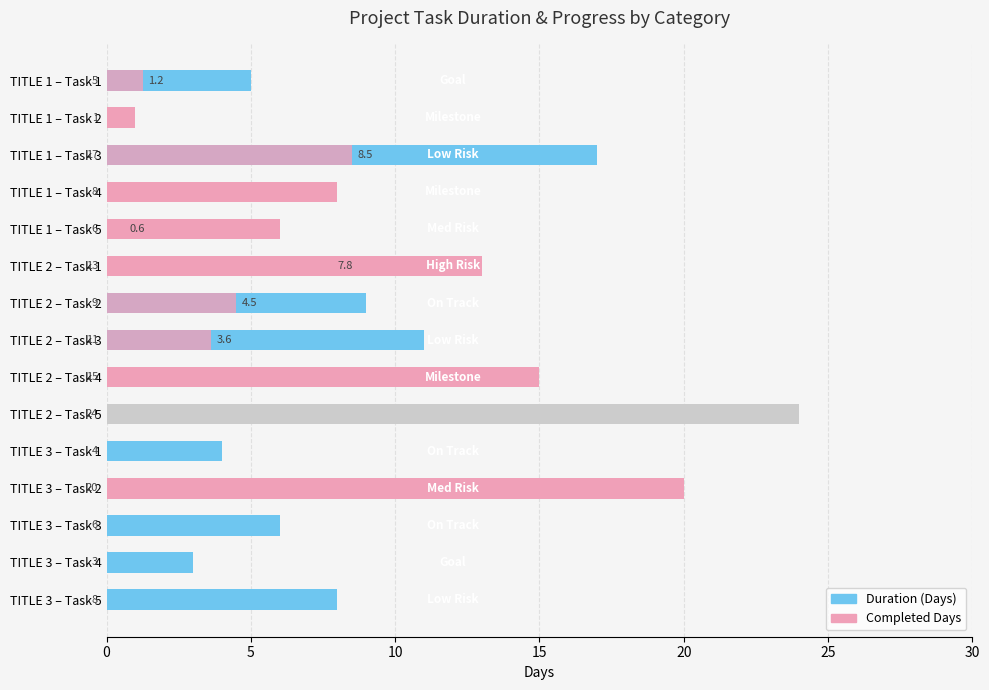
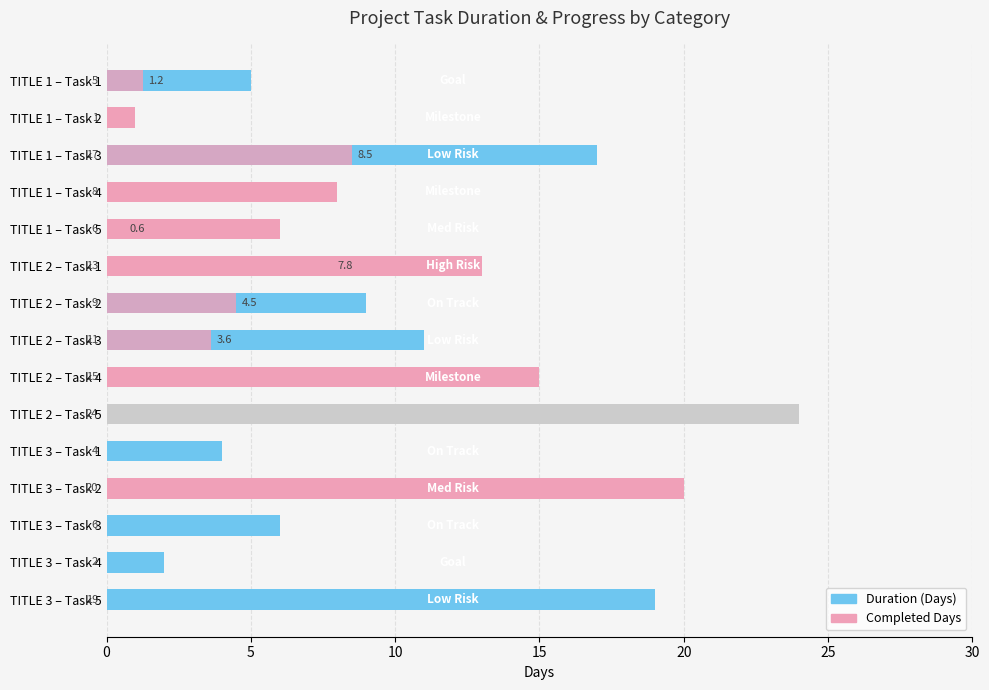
Duration (Days), TITLE 3 – Task 4: 3 -> 2
Duration (Days), TITLE 3 – Task 5: 8 -> 19
